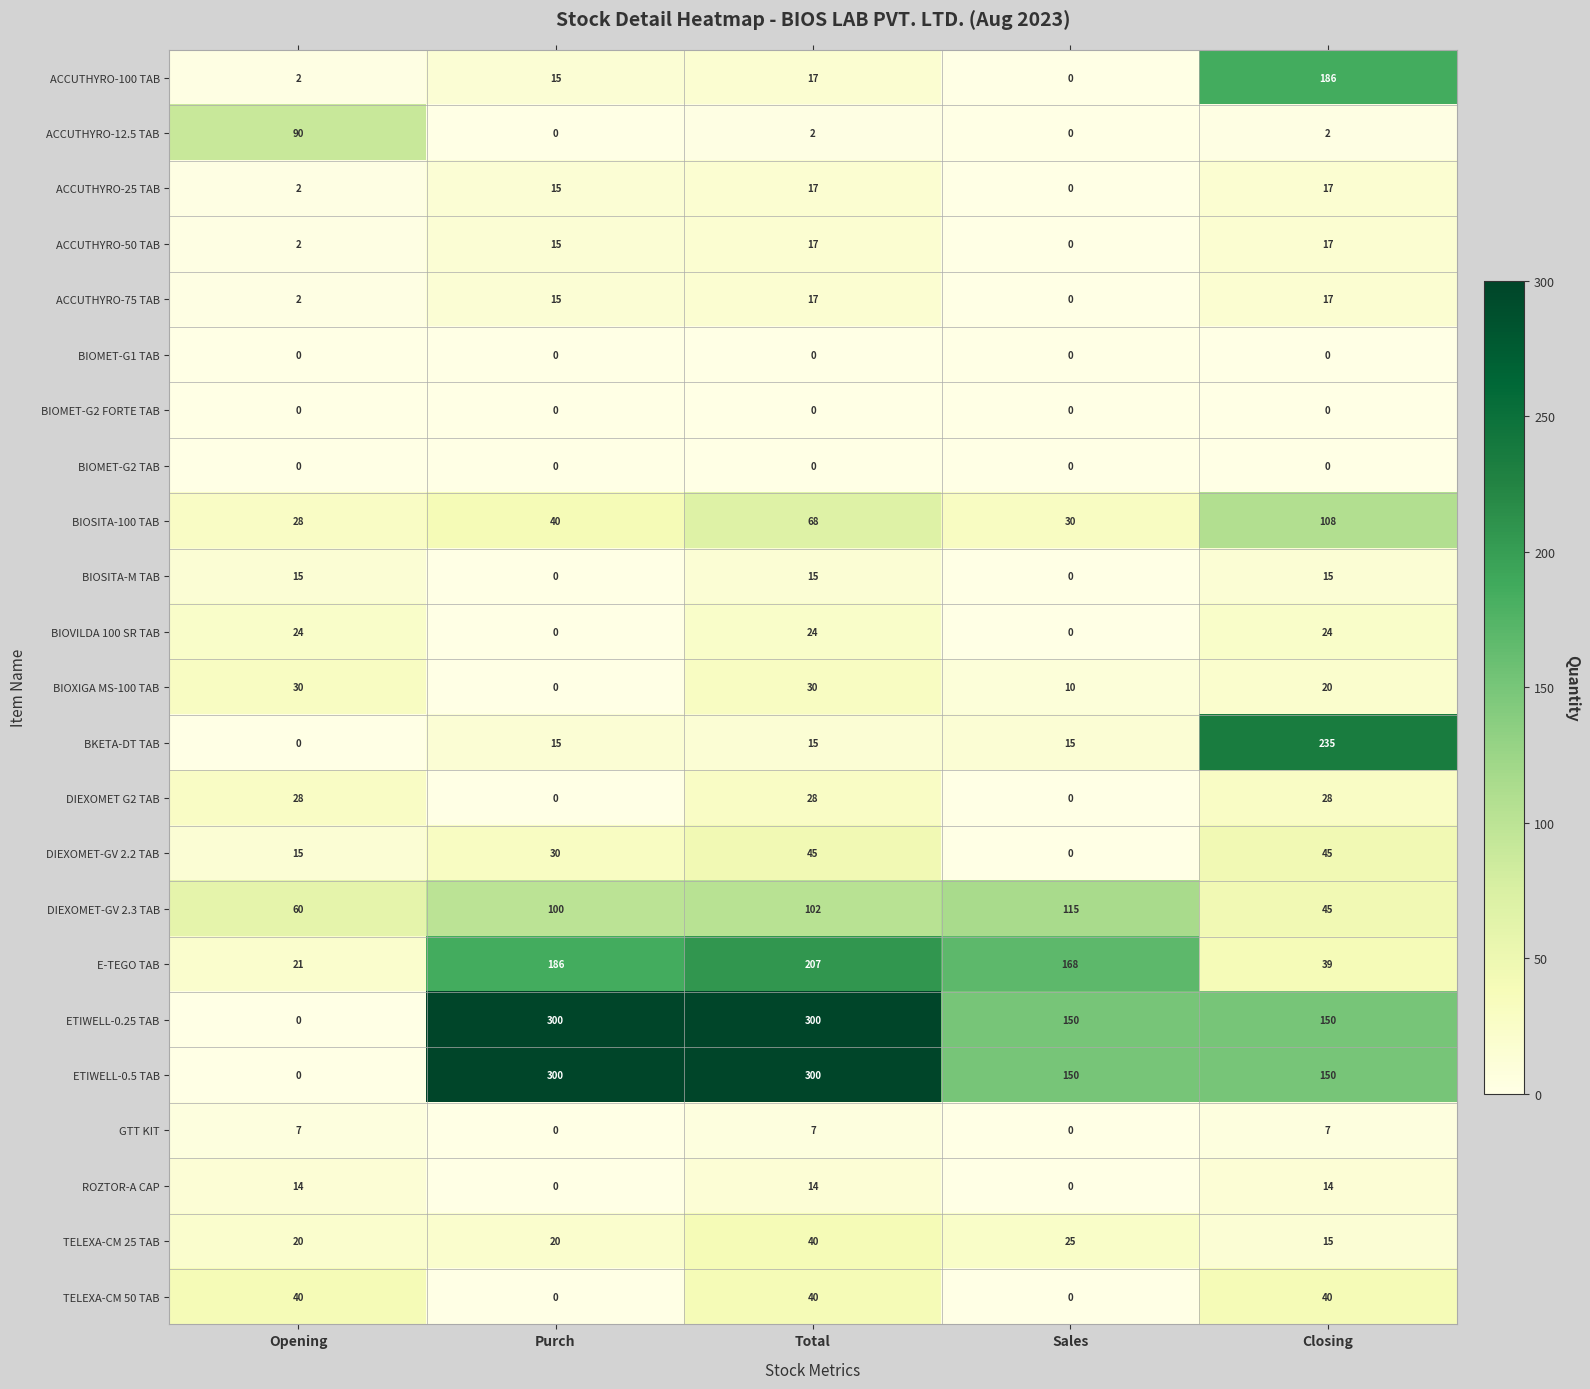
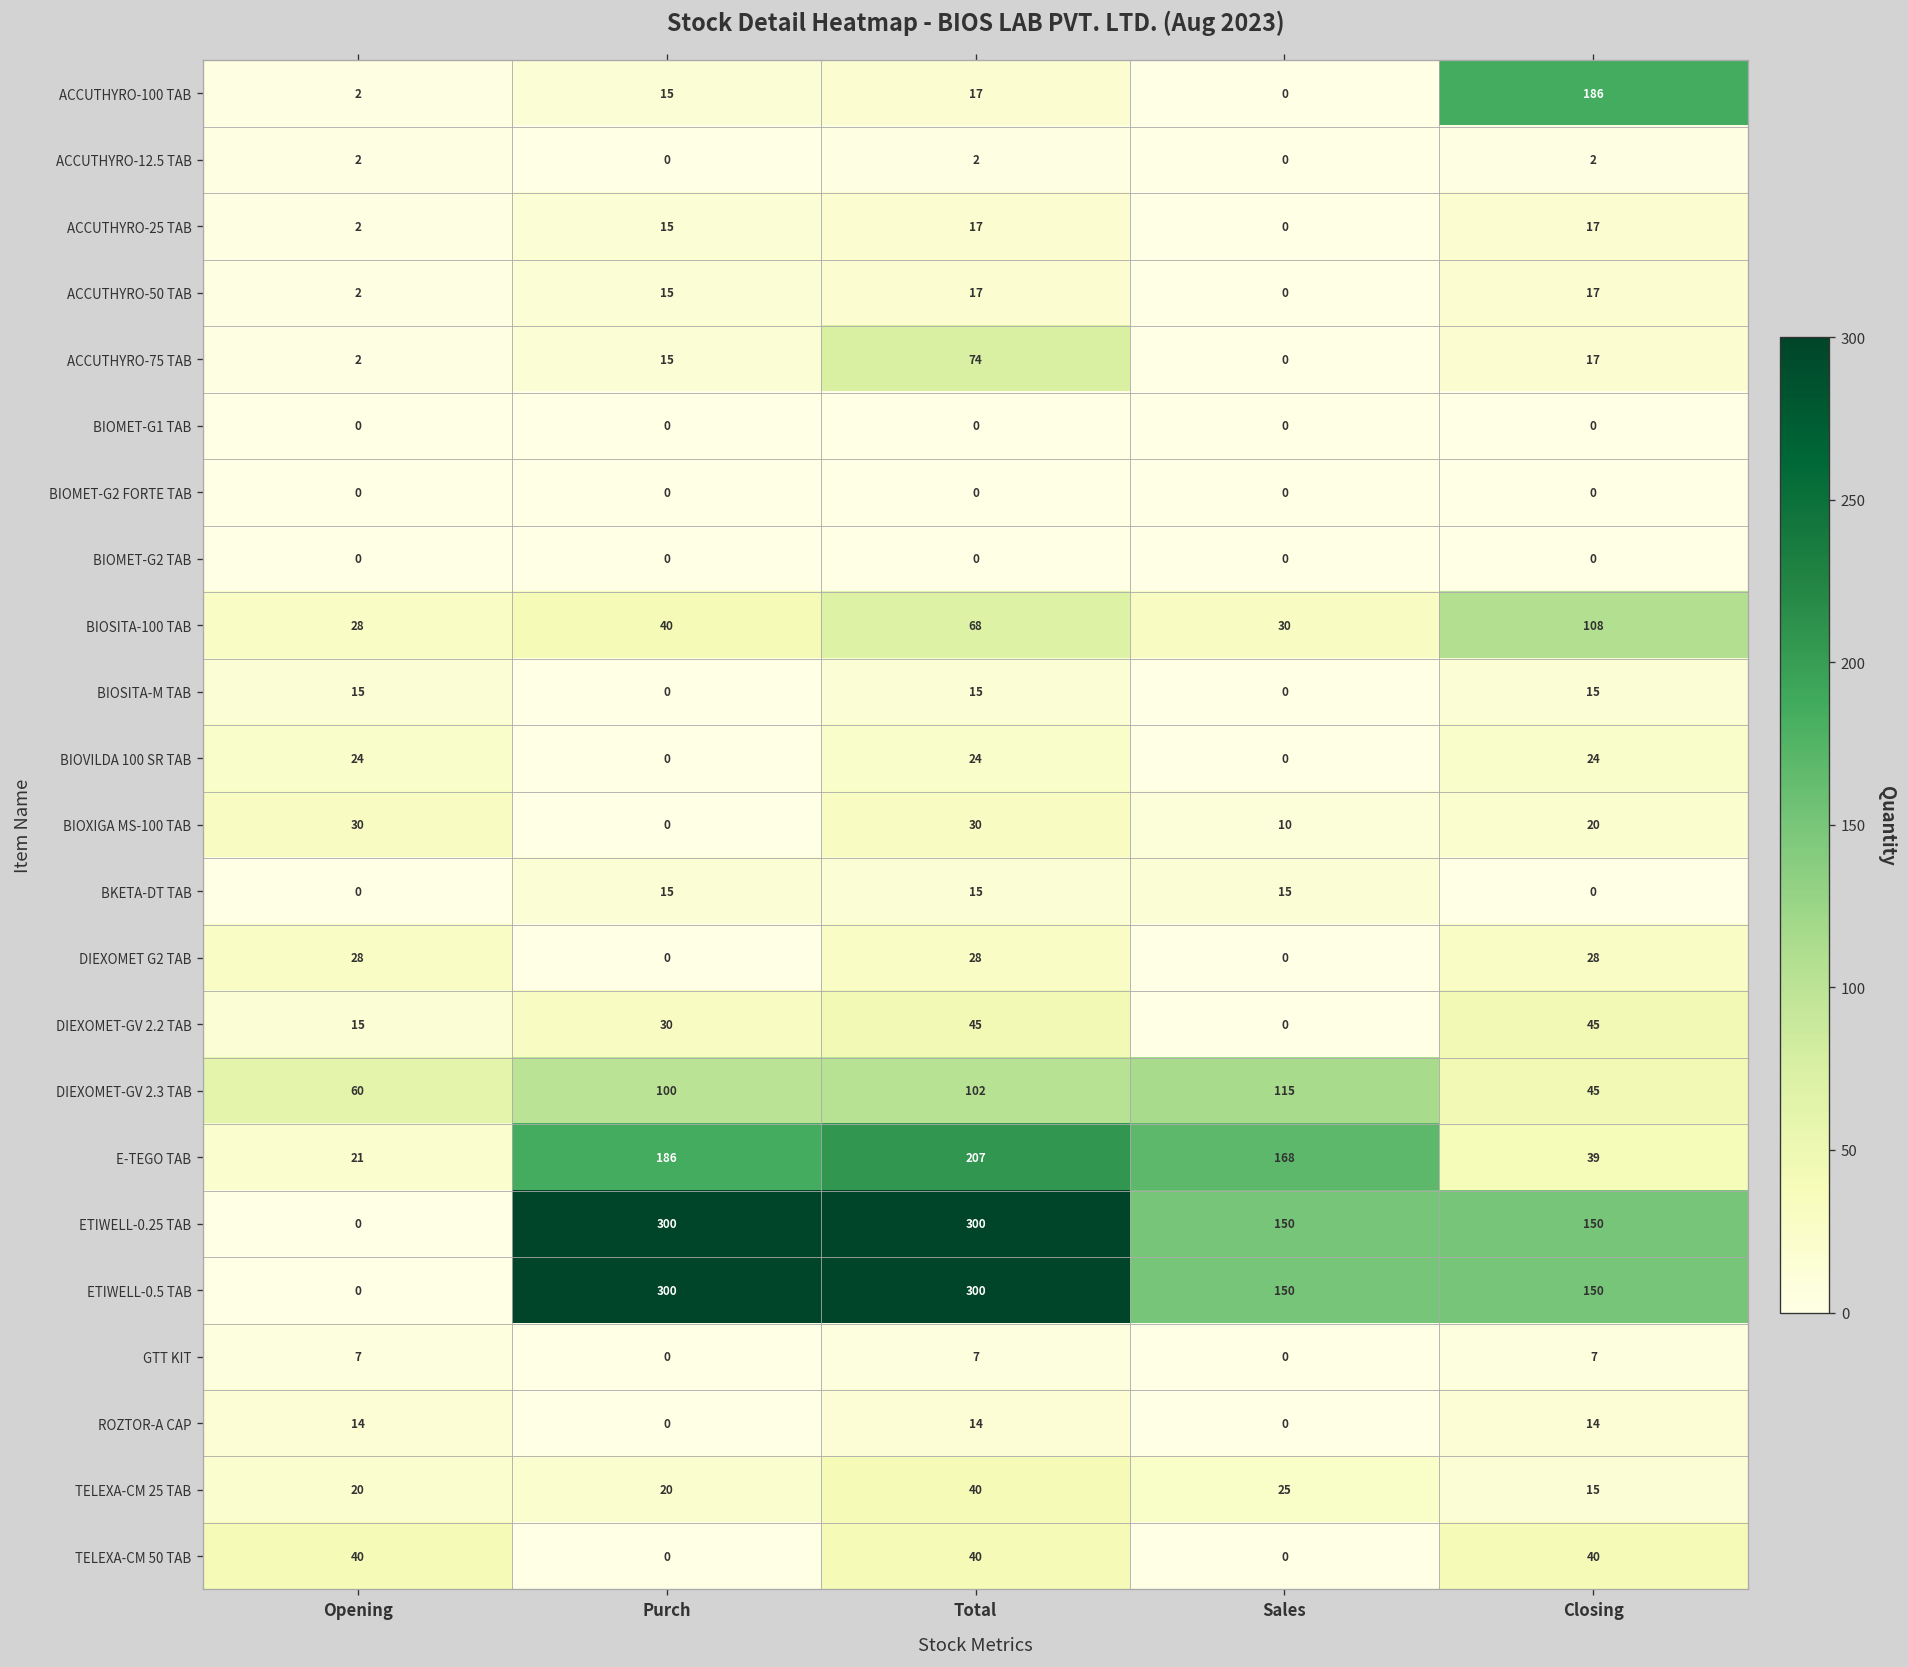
ACCUTHYRO-12.5 TAB, Opening: 90 -> 2
ACCUTHYRO-75 TAB, Total: 17 -> 74
BKETA-DT TAB, Closing: 235 -> 0
